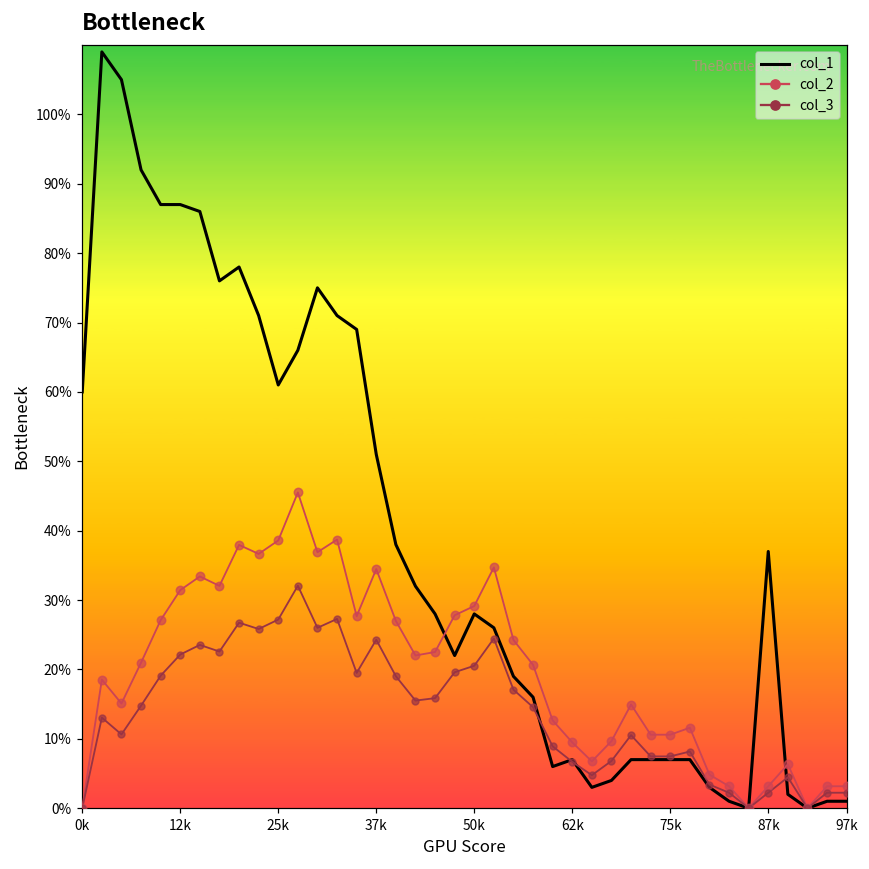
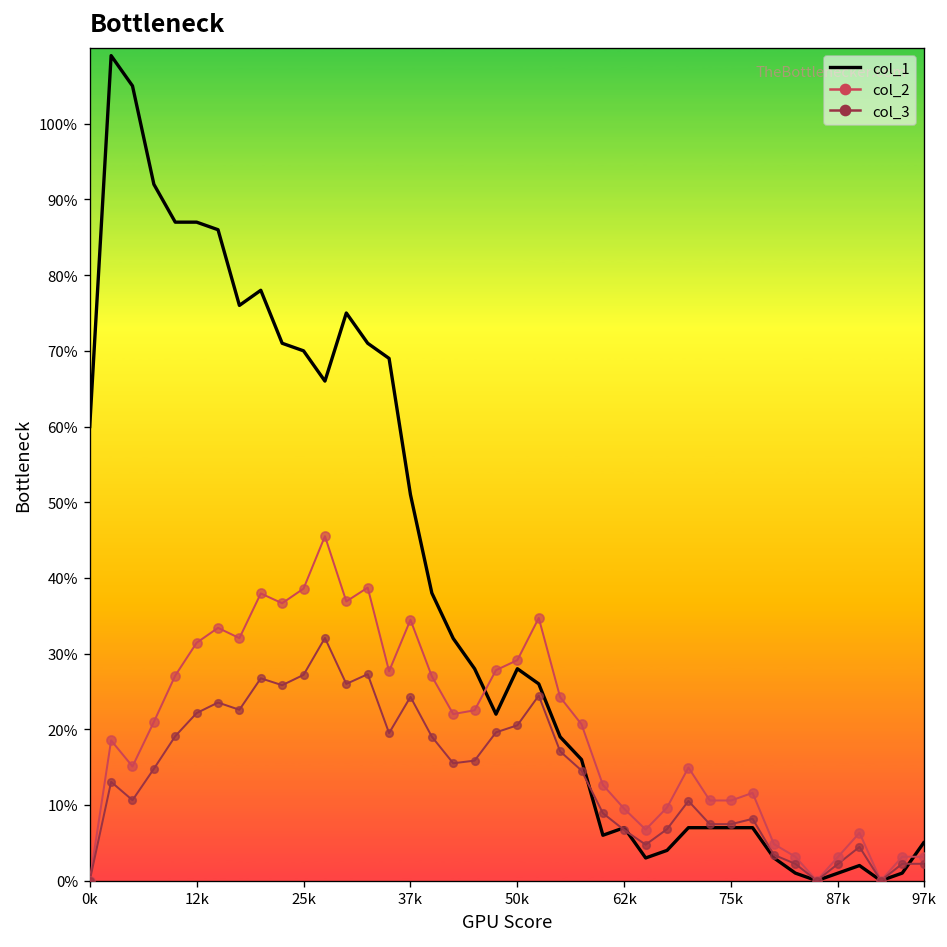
col_1, 25k: 61% -> 70%
col_1, 87k: 37% -> 1%
col_1, 97k: 1% -> 5%
